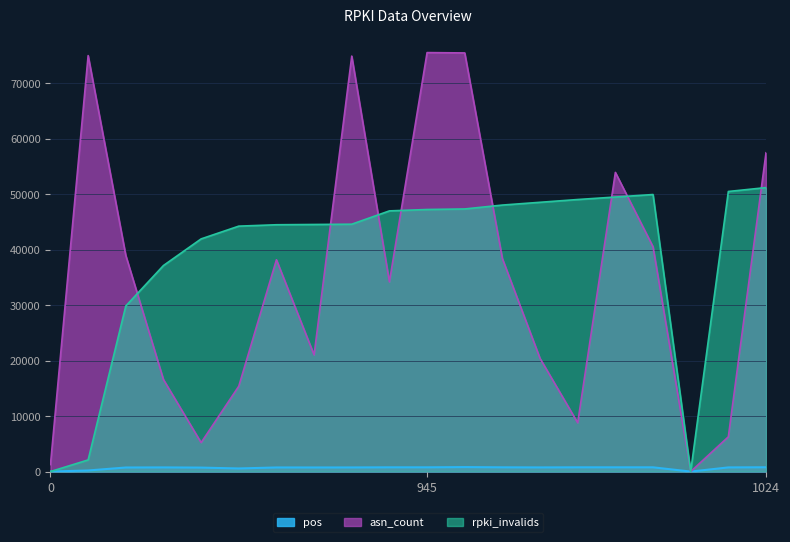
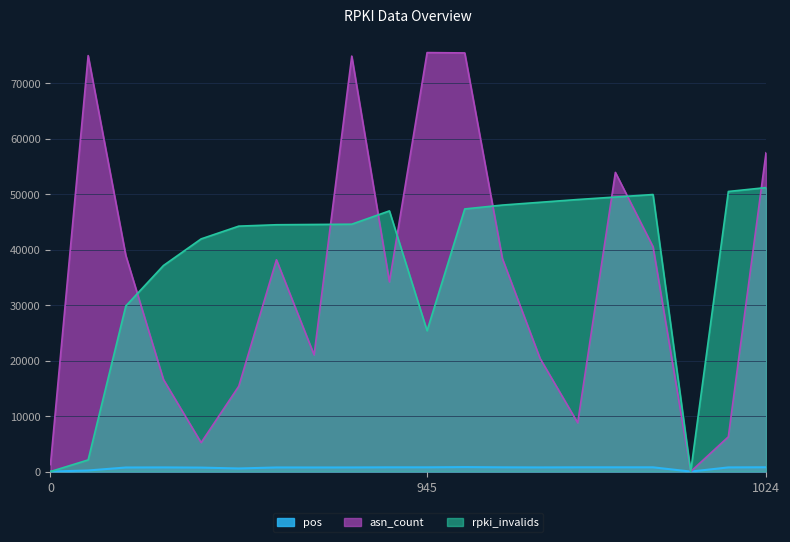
rpki_invalids, 945: 47000 -> 25000
